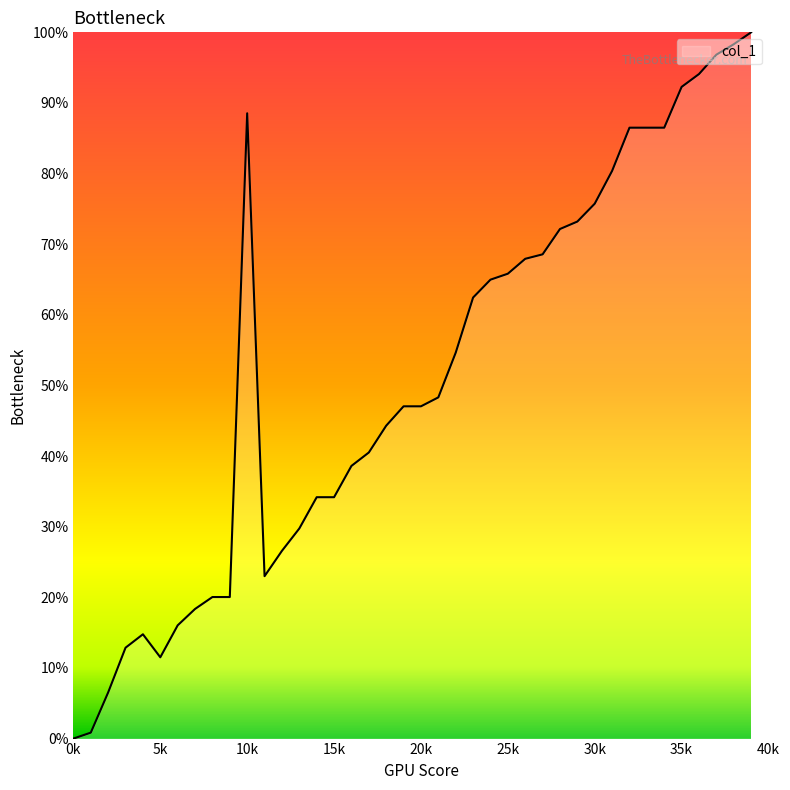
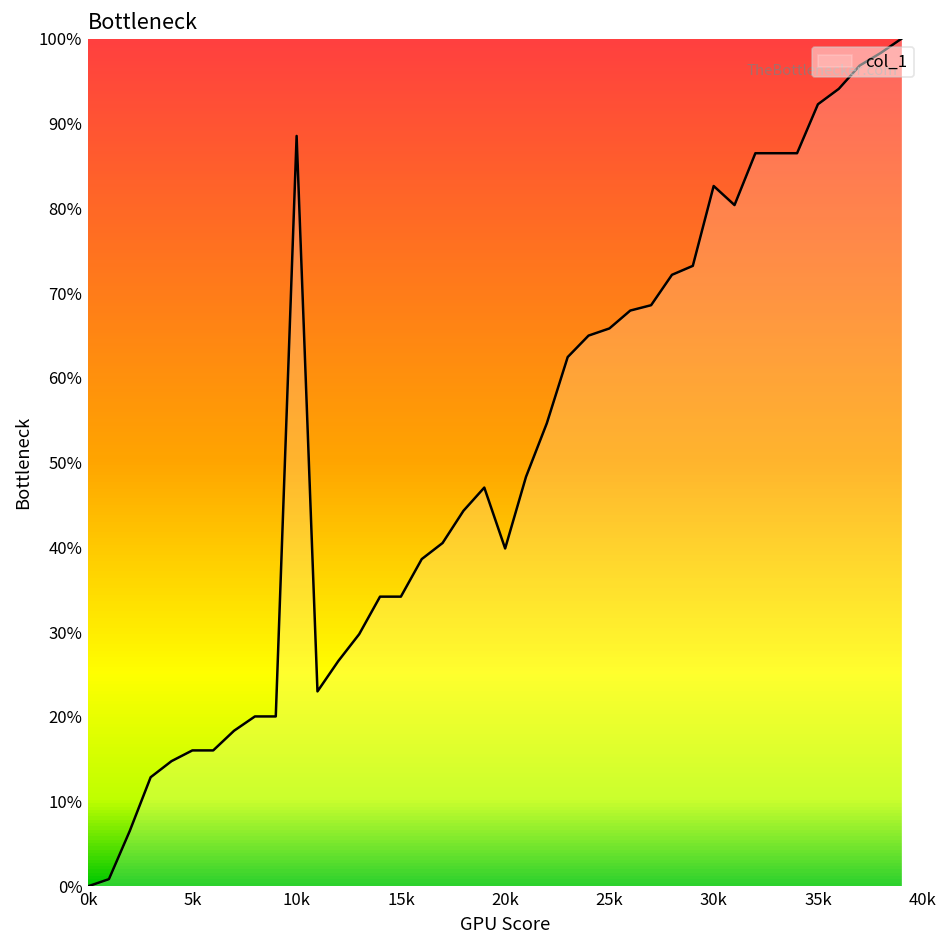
5k: 12% -> 16%
20k: 47% -> 40%
30k: 76% -> 83%
